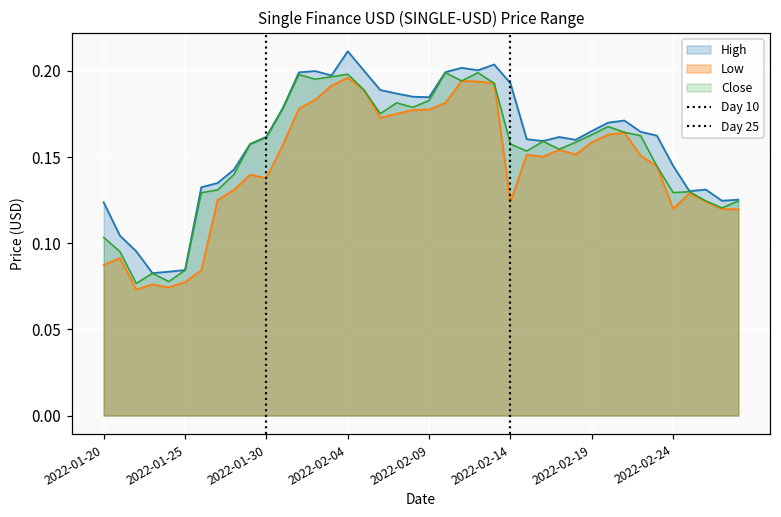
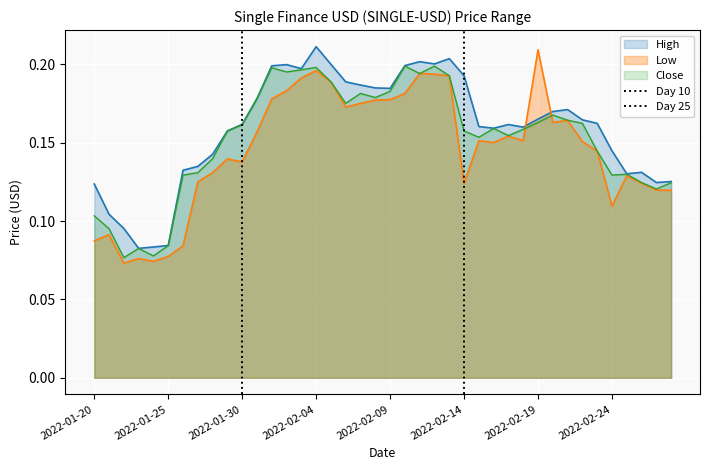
Low, 2022-02-19: 0.159 -> 0.209
Low, 2022-02-24: 0.120 -> 0.110
